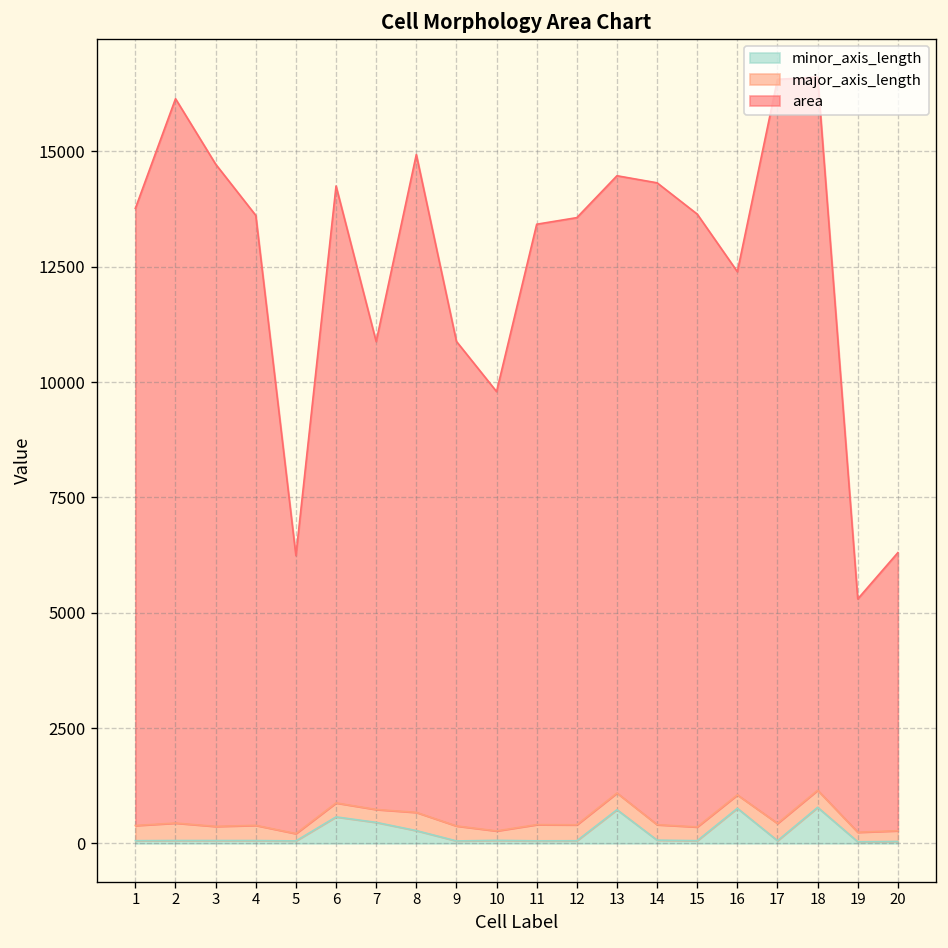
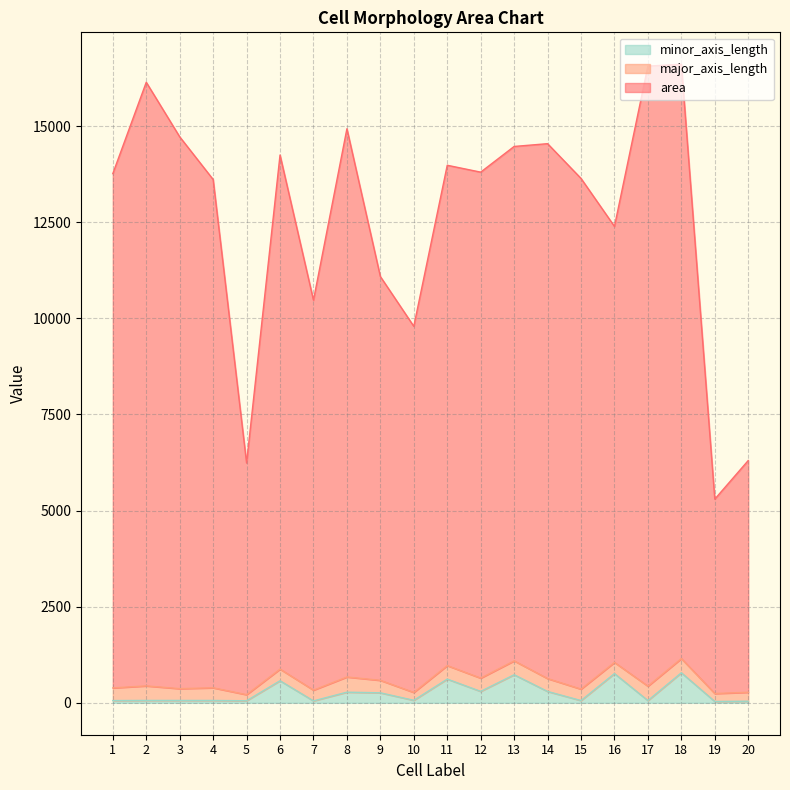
minor_axis_length, 7: 500 -> 0
minor_axis_length, 9: 100 -> 300
minor_axis_length, 11: 100 -> 600
minor_axis_length, 12: 100 -> 300
minor_axis_length, 14: 100 -> 300
